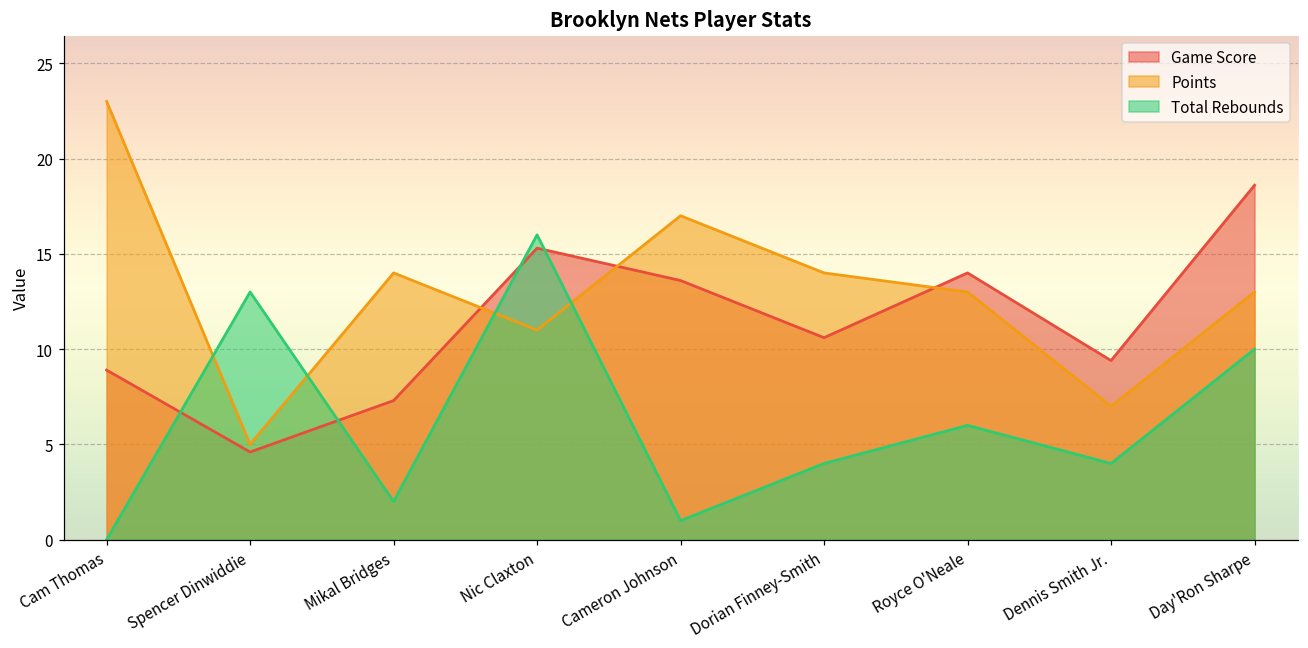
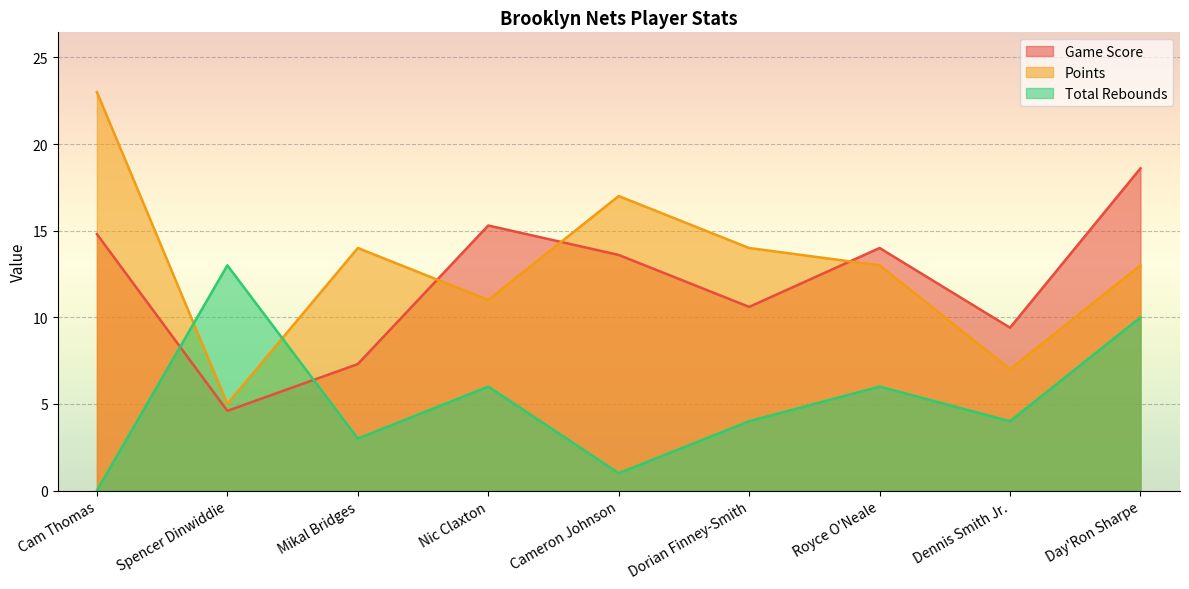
Game Score, Cam Thomas: 8.9 -> 14.8
Total Rebounds, Mikal Bridges: 2 -> 3
Total Rebounds, Nic Claxton: 16 -> 6
